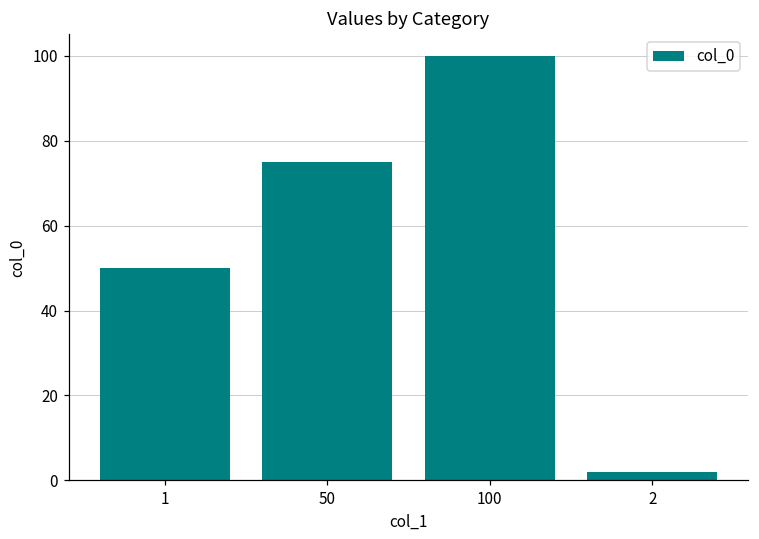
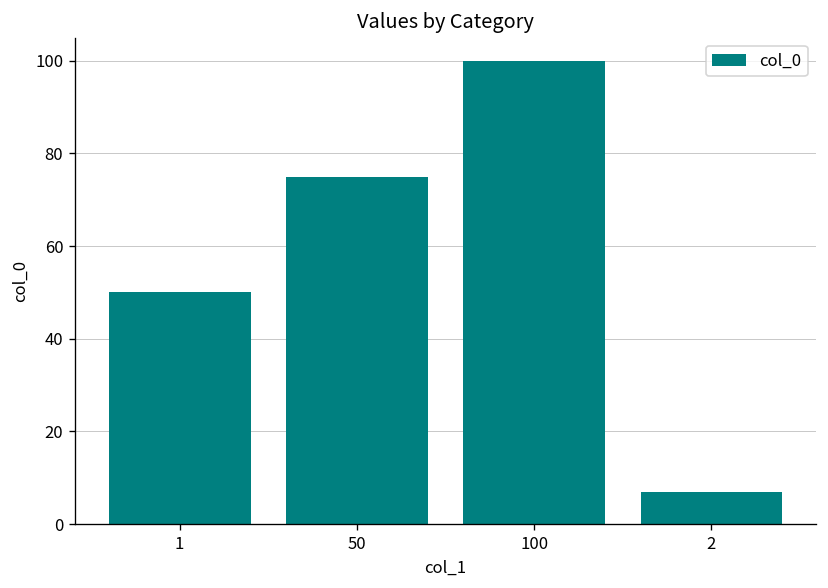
2: 2 -> 7
